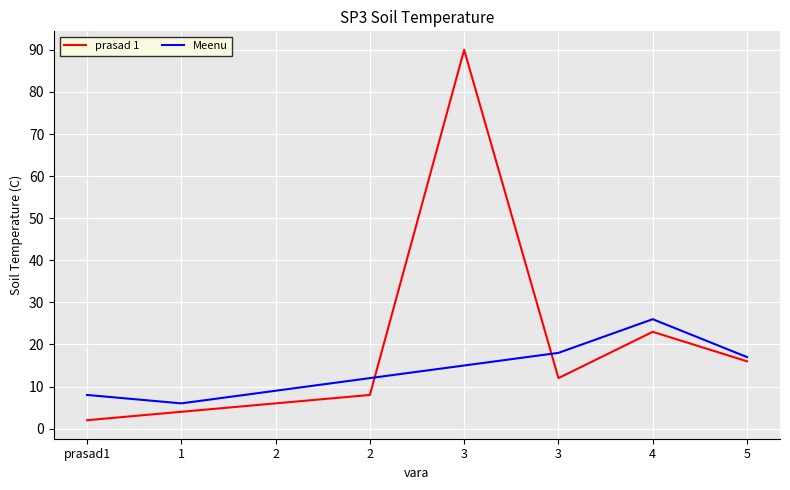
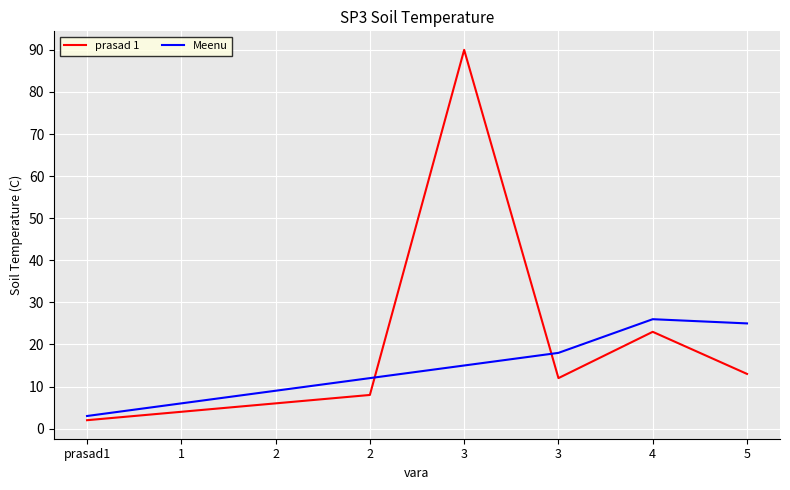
Meenu, prasad1: 8 -> 3
prasad 1, 5: 16 -> 13
Meenu, 5: 17 -> 25
